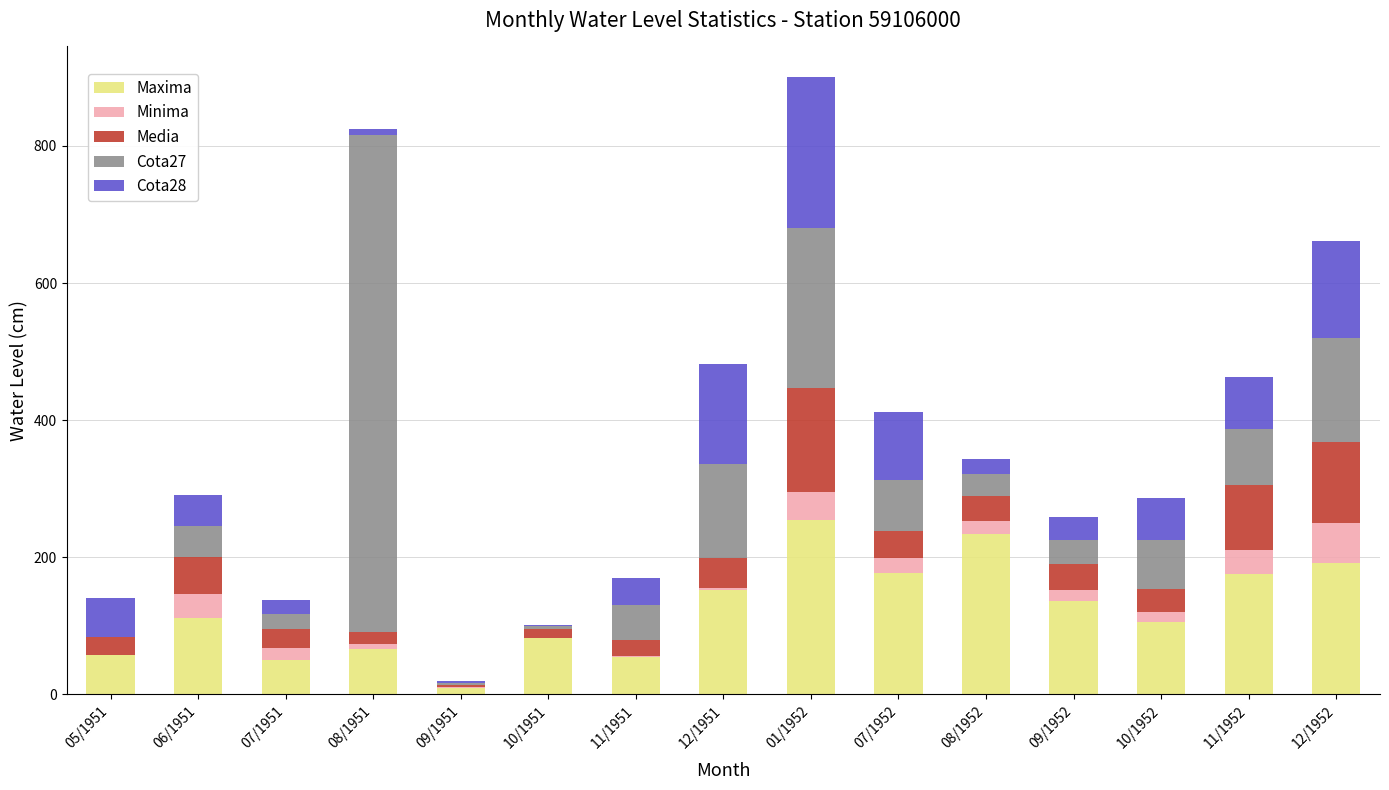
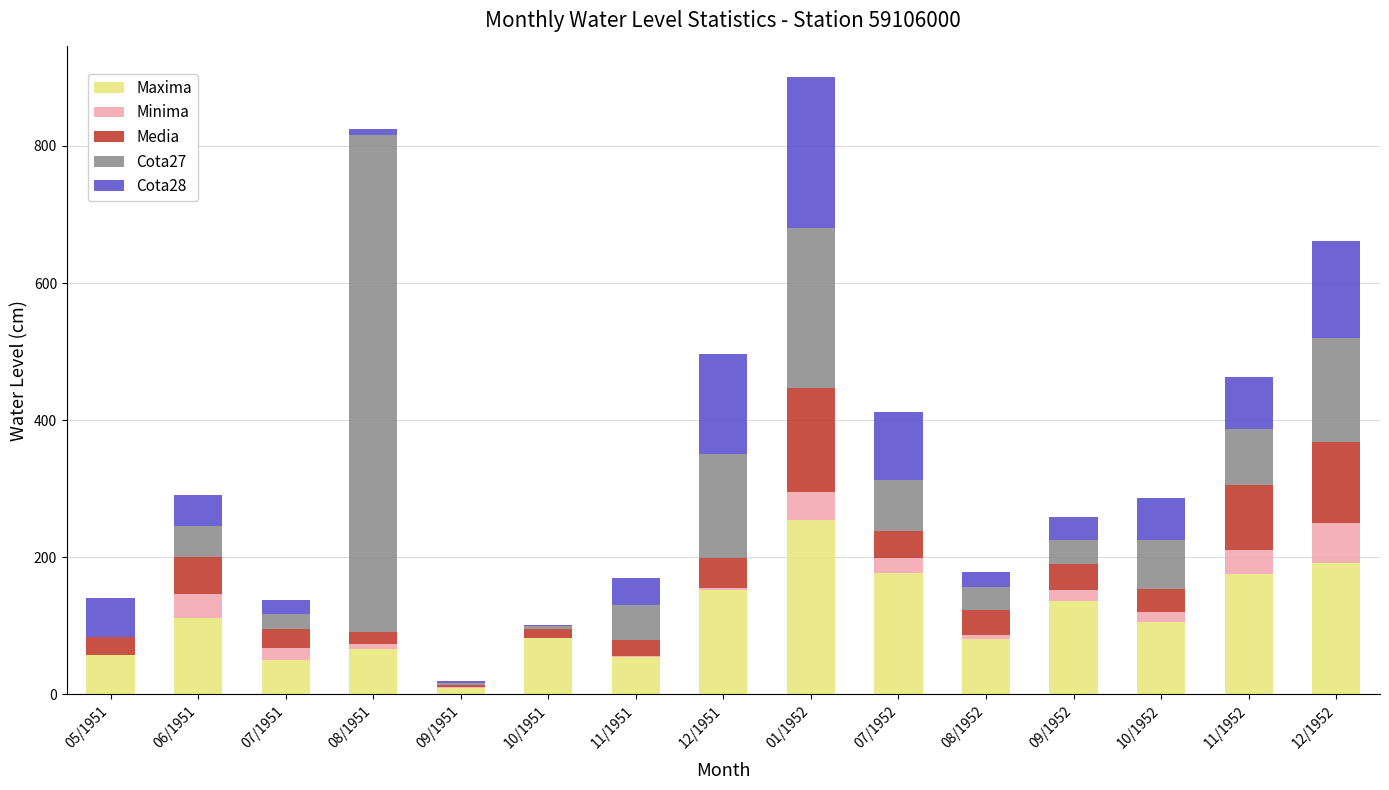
Cota27, 12/1951: 140 -> 150
Maxima, 08/1952: 230 -> 80
Minima, 08/1952: 20 -> 10
